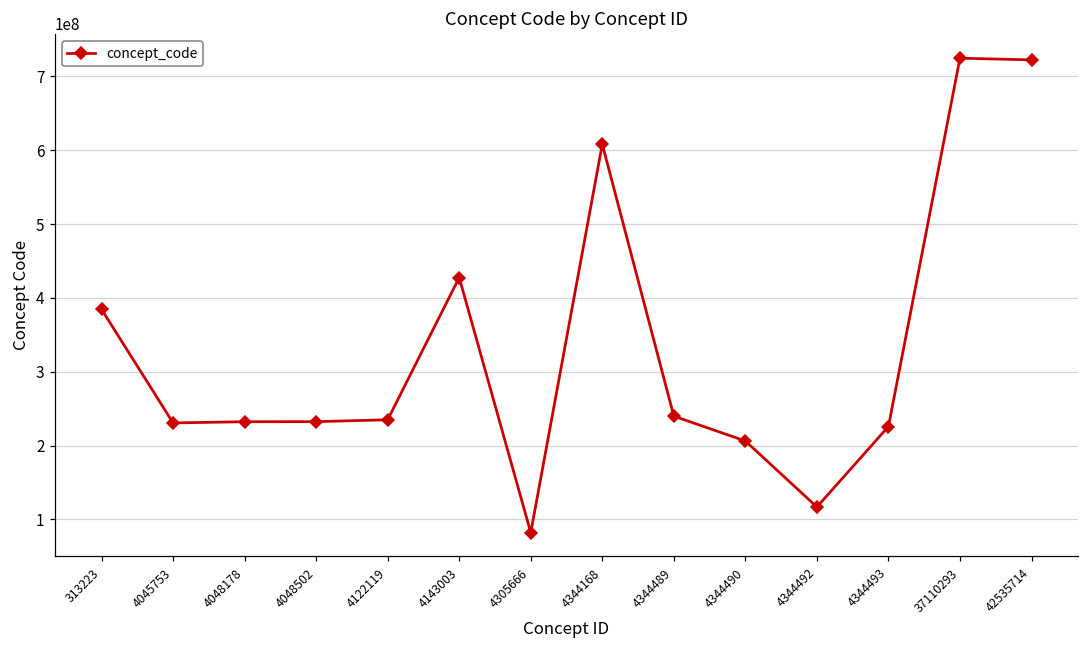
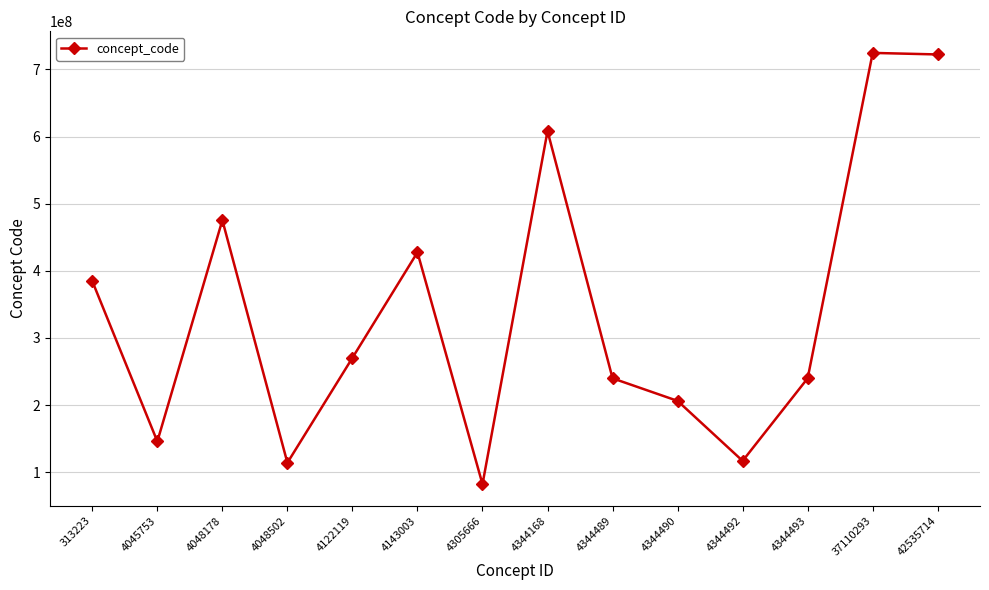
4045753: 230000000 -> 150000000
4048178: 230000000 -> 480000000
4048502: 230000000 -> 110000000
4122119: 240000000 -> 270000000
4344493: 230000000 -> 240000000
